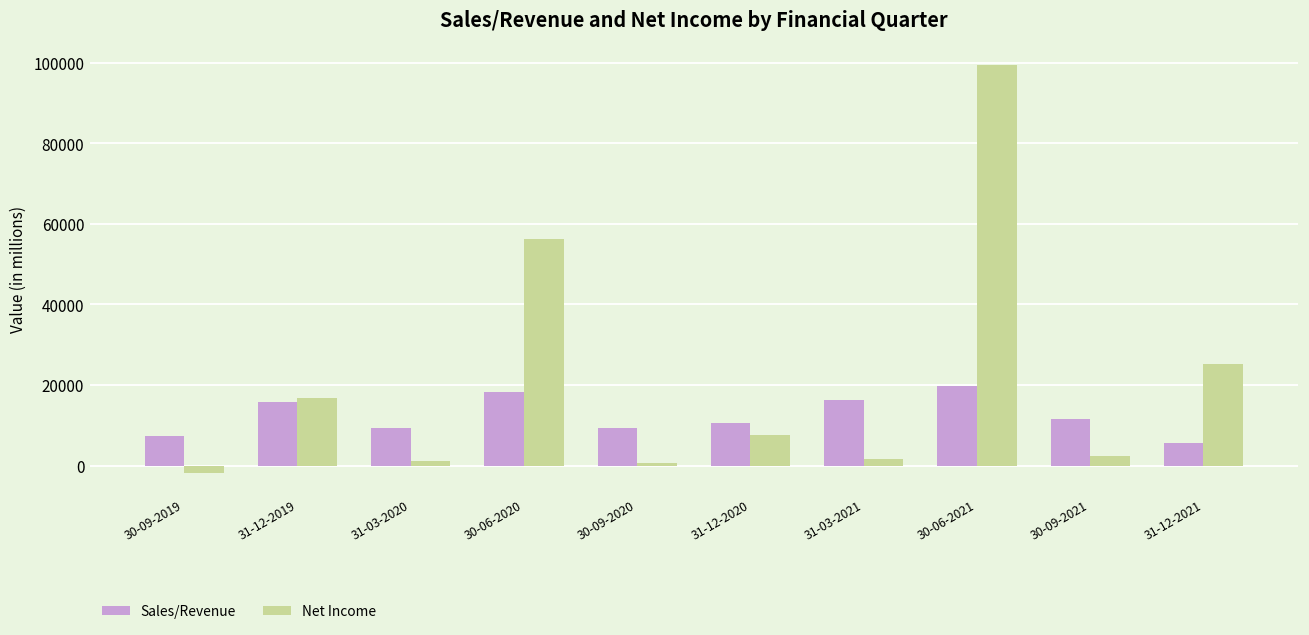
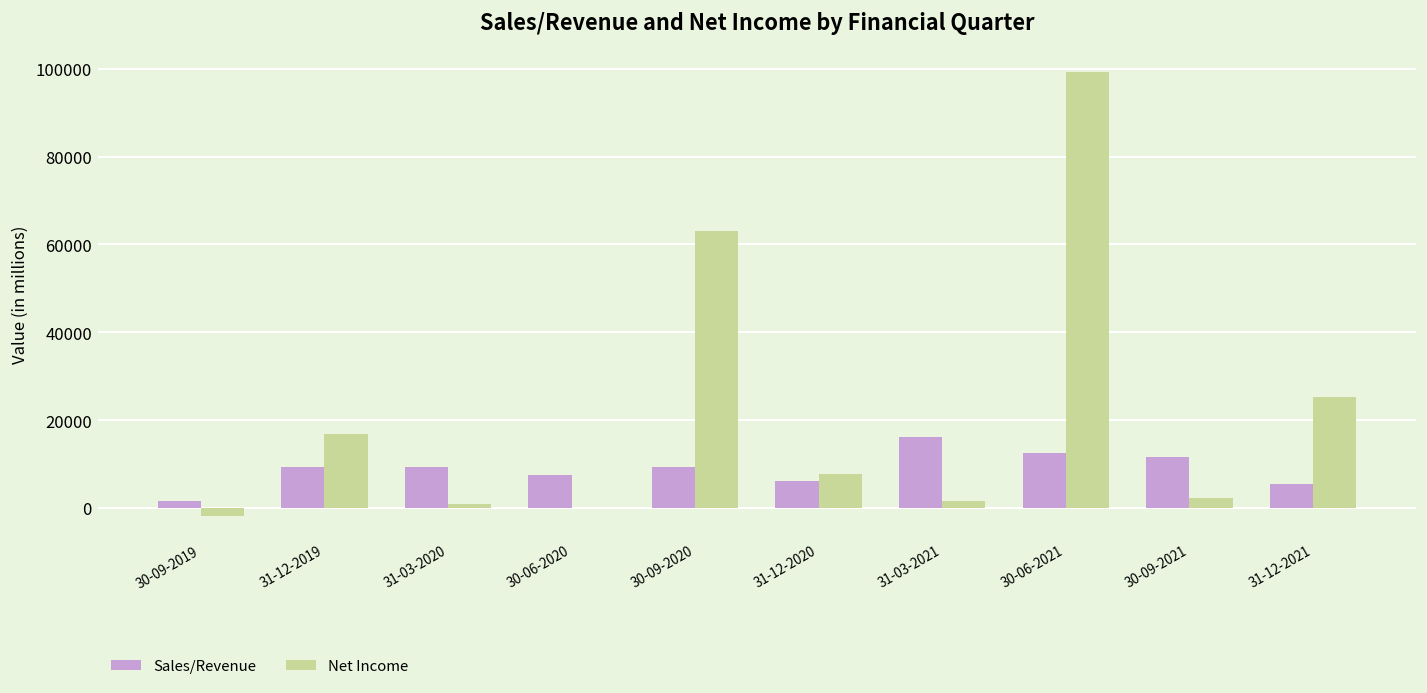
Sales/Revenue, 30-09-2019: 7000 -> 2000
Sales/Revenue, 31-12-2019: 16000 -> 9000
Sales/Revenue, 30-06-2020: 18000 -> 8000
Net Income, 30-06-2020: 56000 -> 0
Net Income, 30-09-2020: 1000 -> 63000
Sales/Revenue, 31-12-2020: 11000 -> 6000
Sales/Revenue, 30-06-2021: 20000 -> 13000
